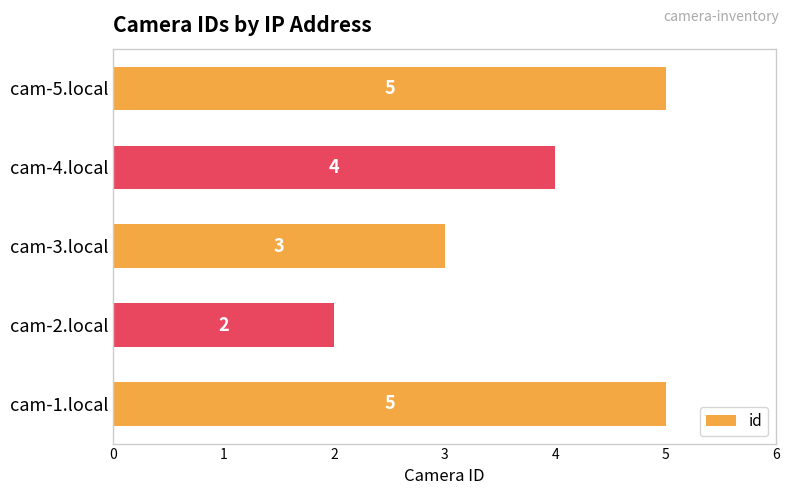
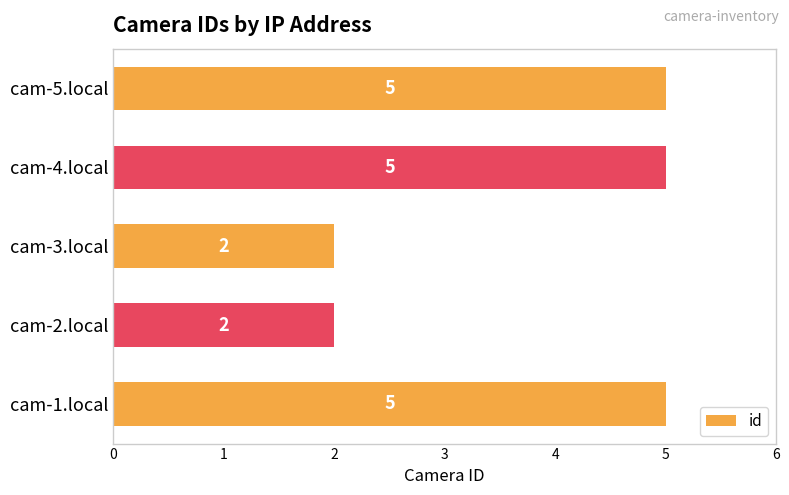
cam-4.local: 4 -> 5
cam-3.local: 3 -> 2
